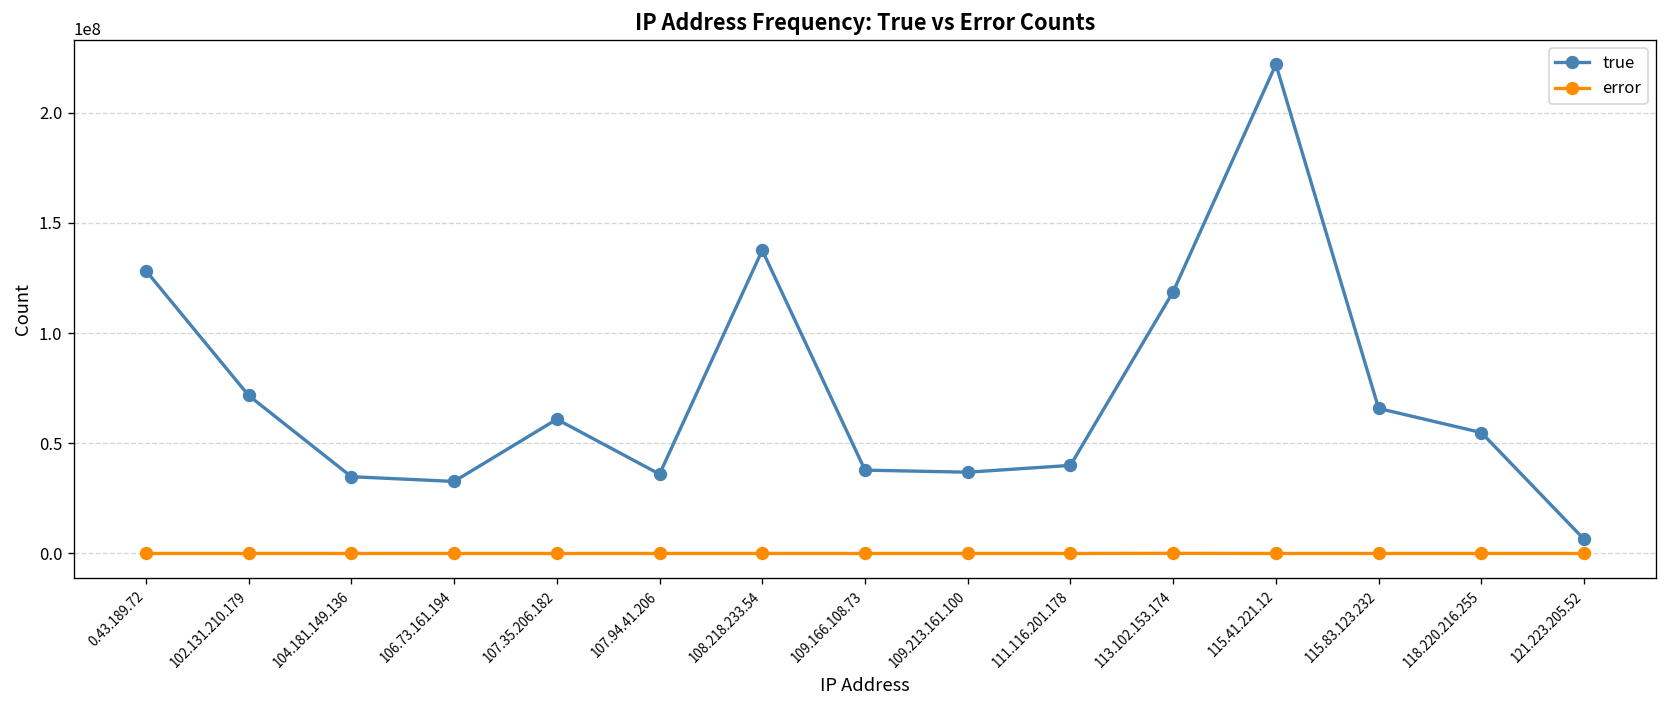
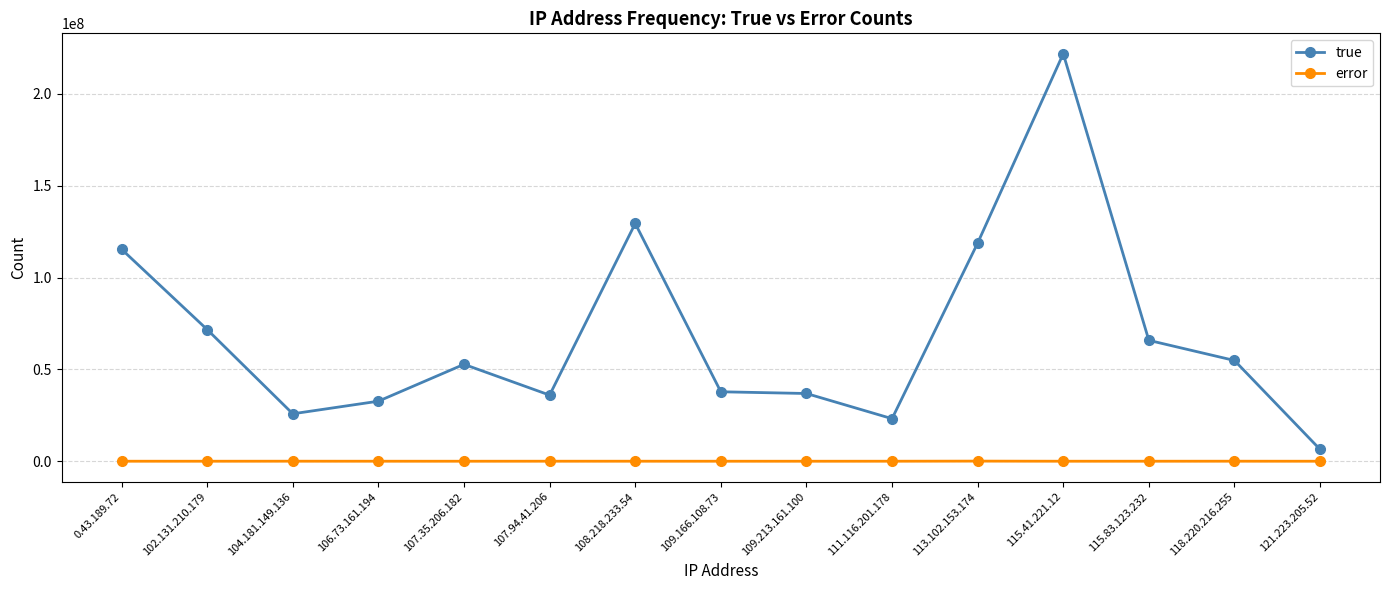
true, 0.43.189.72: 128000000 -> 115000000
true, 104.181.149.136: 35000000 -> 26000000
true, 107.35.206.182: 61000000 -> 53000000
true, 108.218.233.54: 138000000 -> 129000000
true, 111.116.201.178: 40000000 -> 23000000
